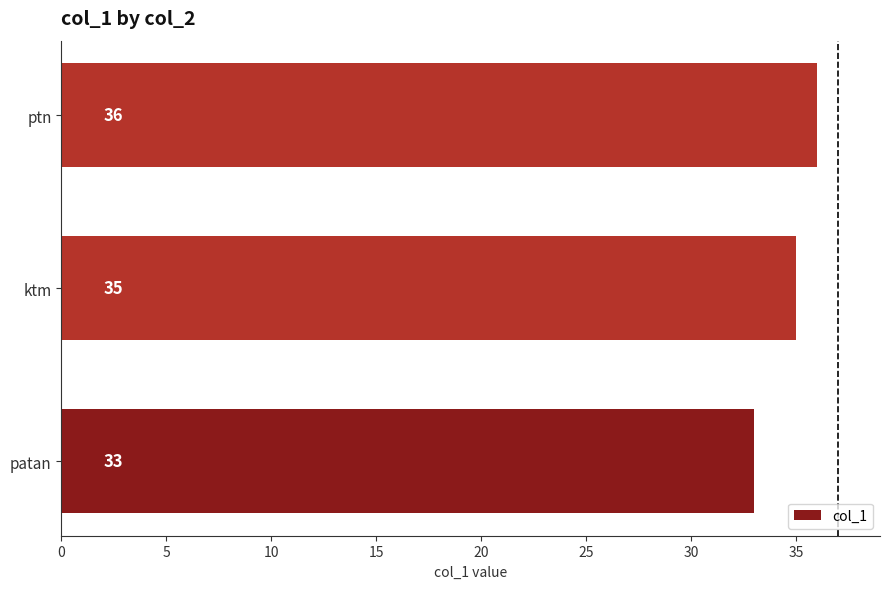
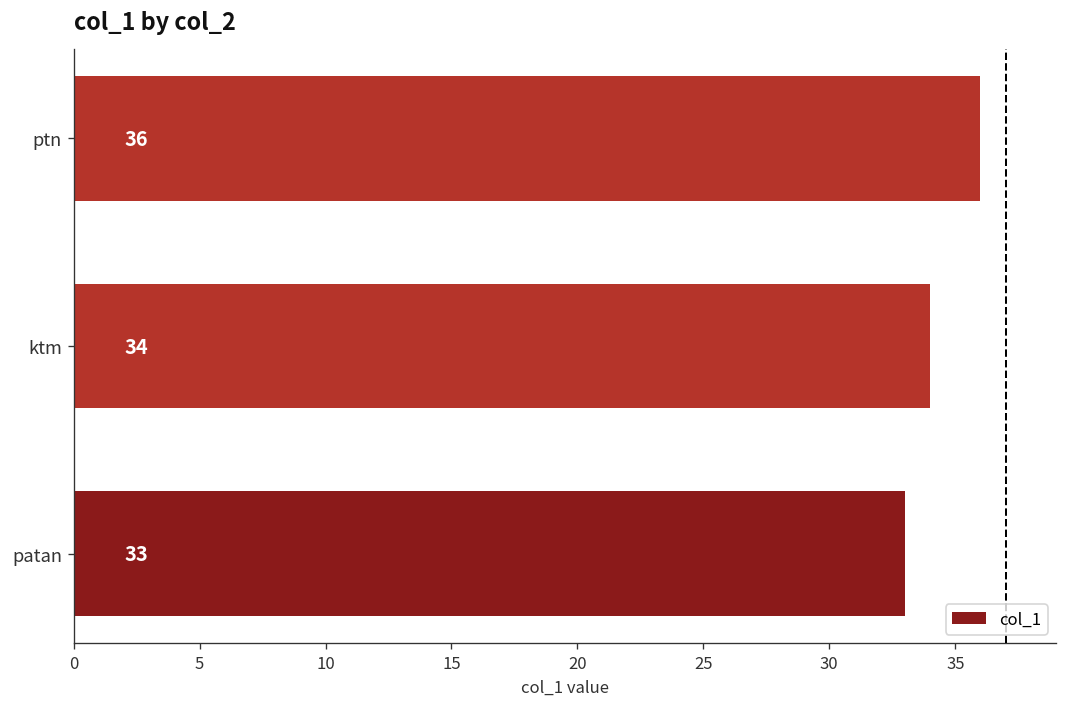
ktm: 35 -> 34
